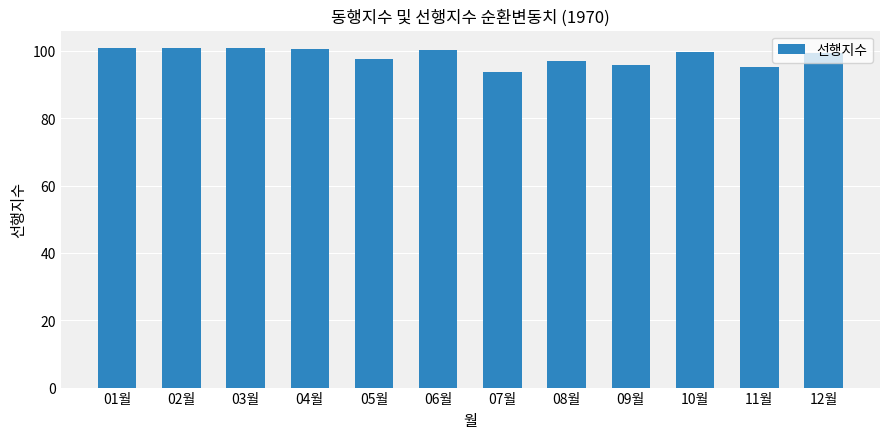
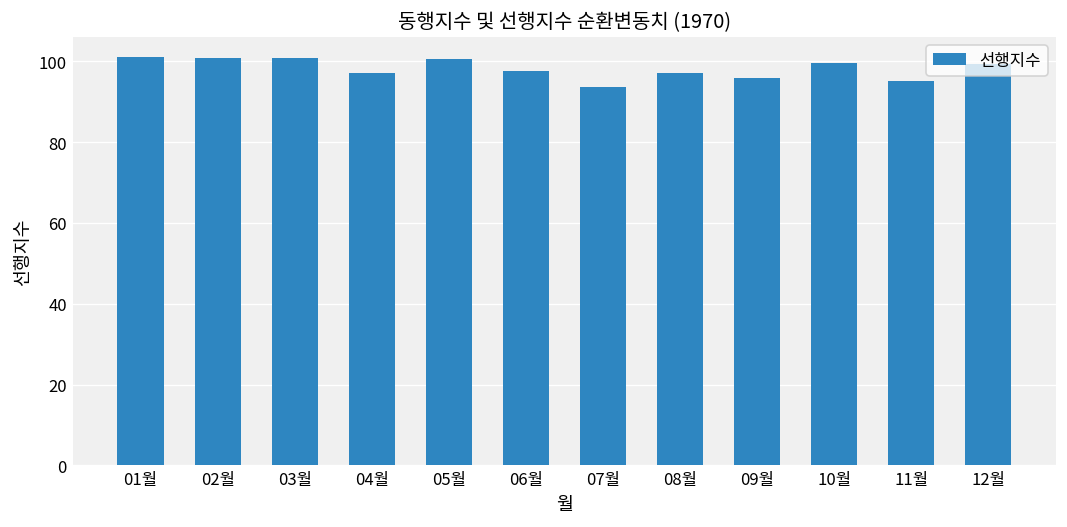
04월: 101 -> 97
05월: 98 -> 101
06월: 100 -> 98
